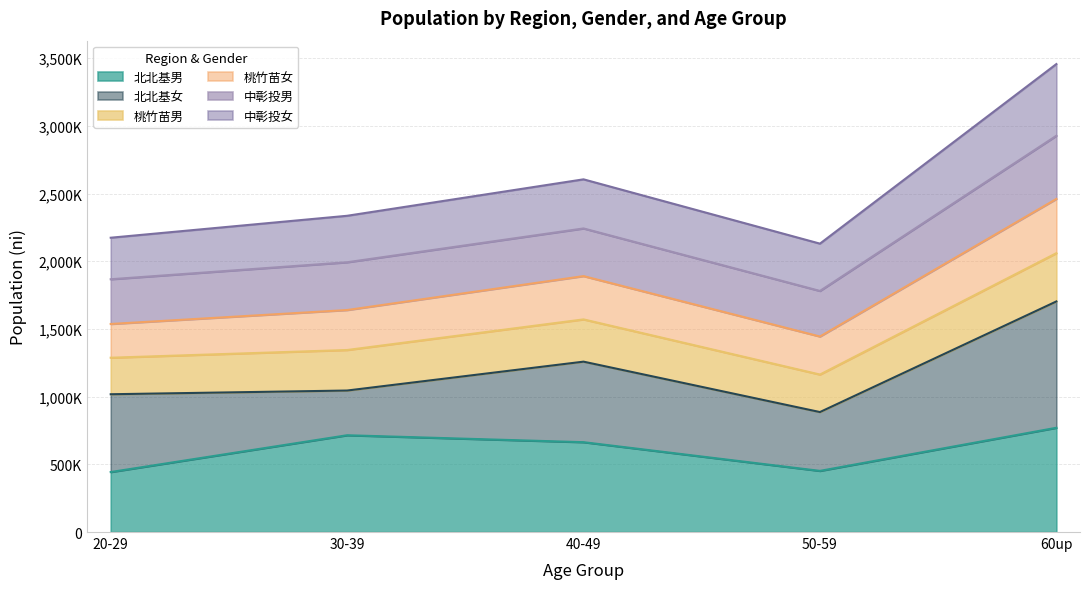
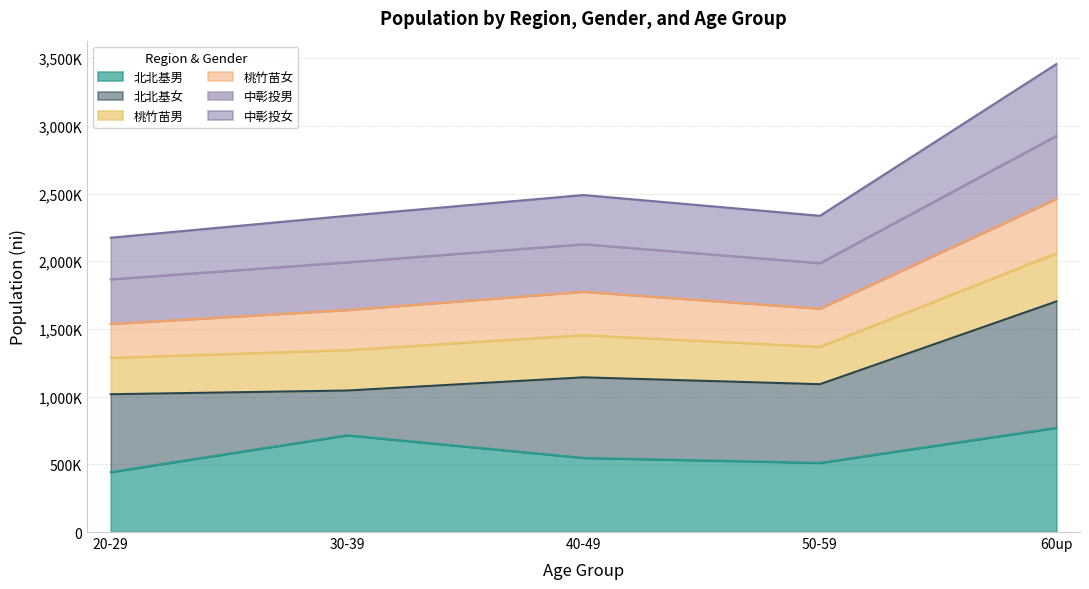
北北基男, 40-49: 660,000 -> 550,000
北北基男, 50-59: 450,000 -> 510,000
北北基女, 50-59: 430,000 -> 580,000
